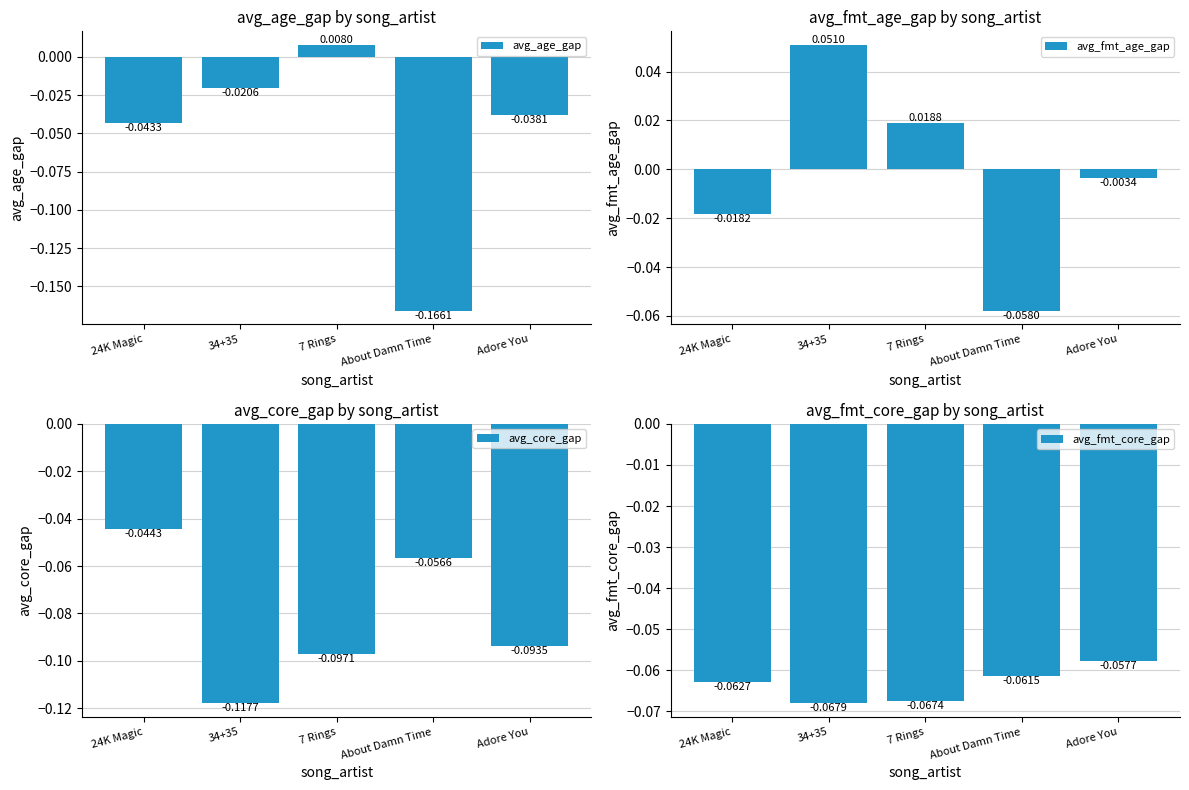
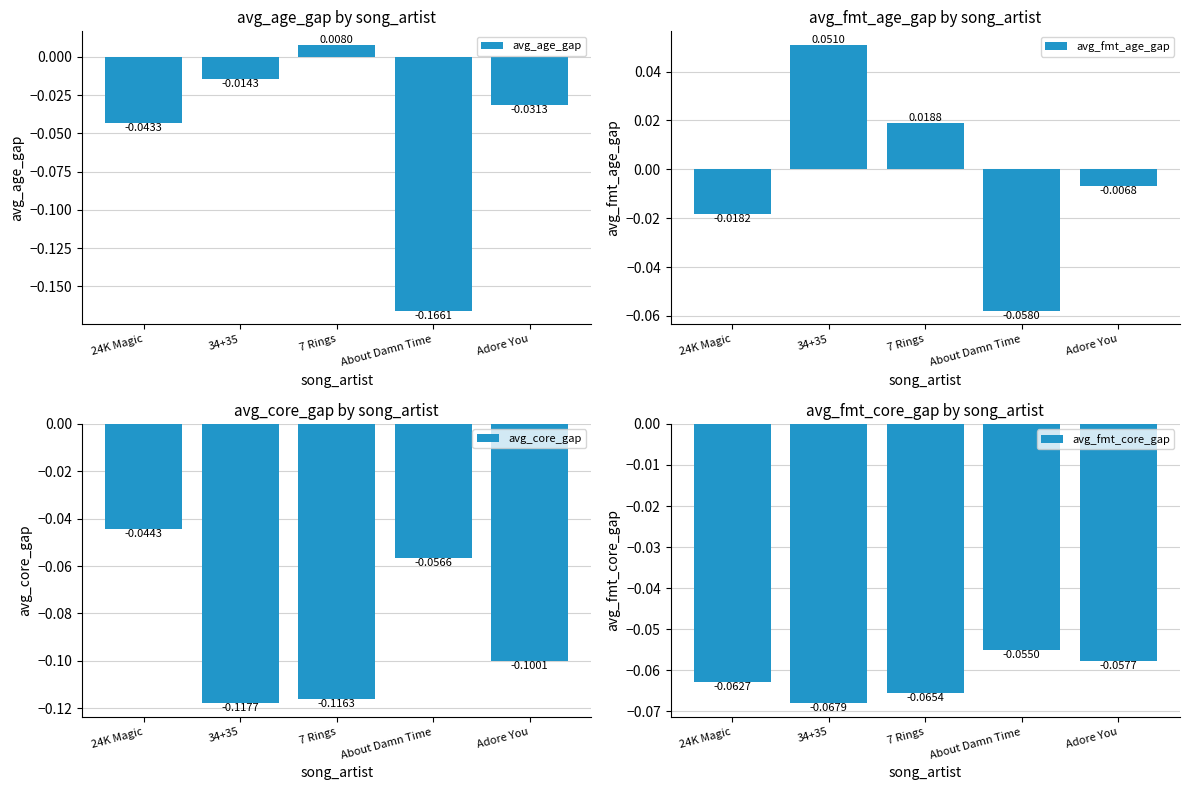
avg_age_gap by song_artist, 34+35: -0.0206 -> -0.0143
avg_age_gap by song_artist, Adore You: -0.0381 -> -0.0313
avg_fmt_age_gap by song_artist, Adore You: -0.0034 -> -0.0068
avg_core_gap by song_artist, 7 Rings: -0.0971 -> -0.1163
avg_core_gap by song_artist, Adore You: -0.0935 -> -0.1001
avg_fmt_core_gap by song_artist, 7 Rings: -0.0674 -> -0.0654
avg_fmt_core_gap by song_artist, About Damn Time: -0.0615 -> -0.0550
